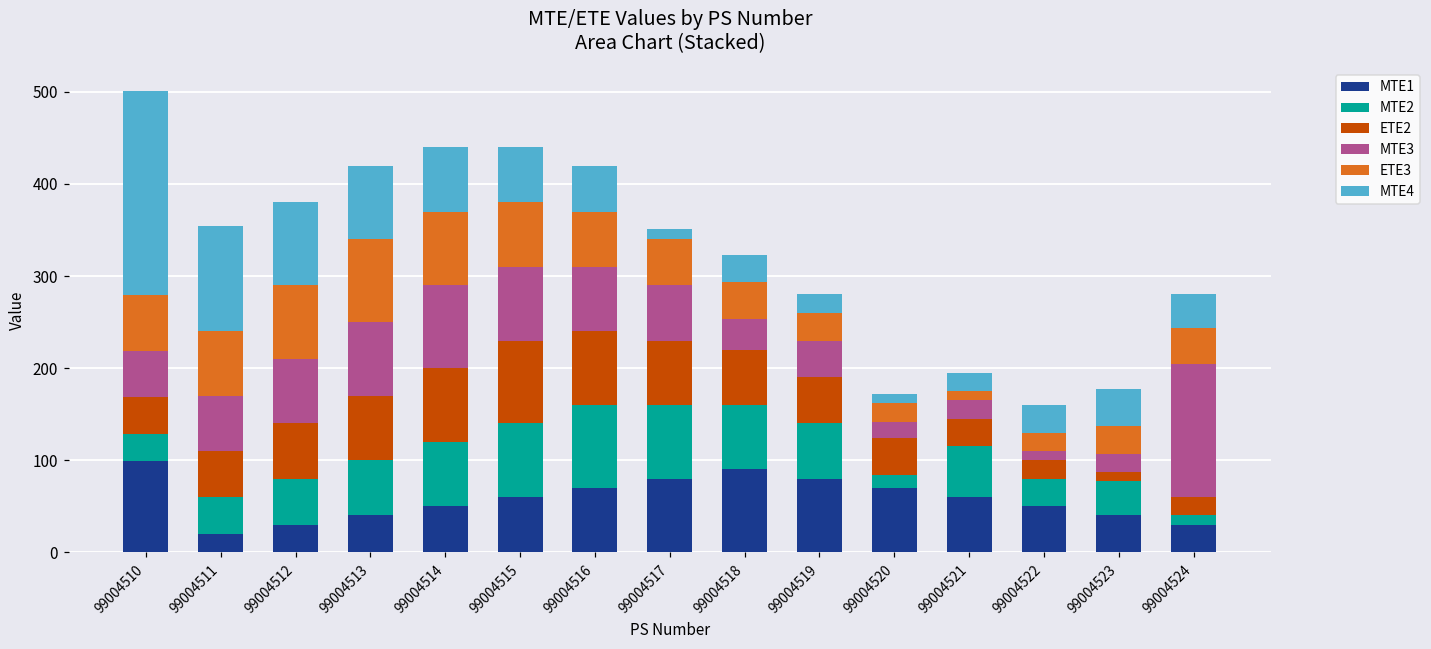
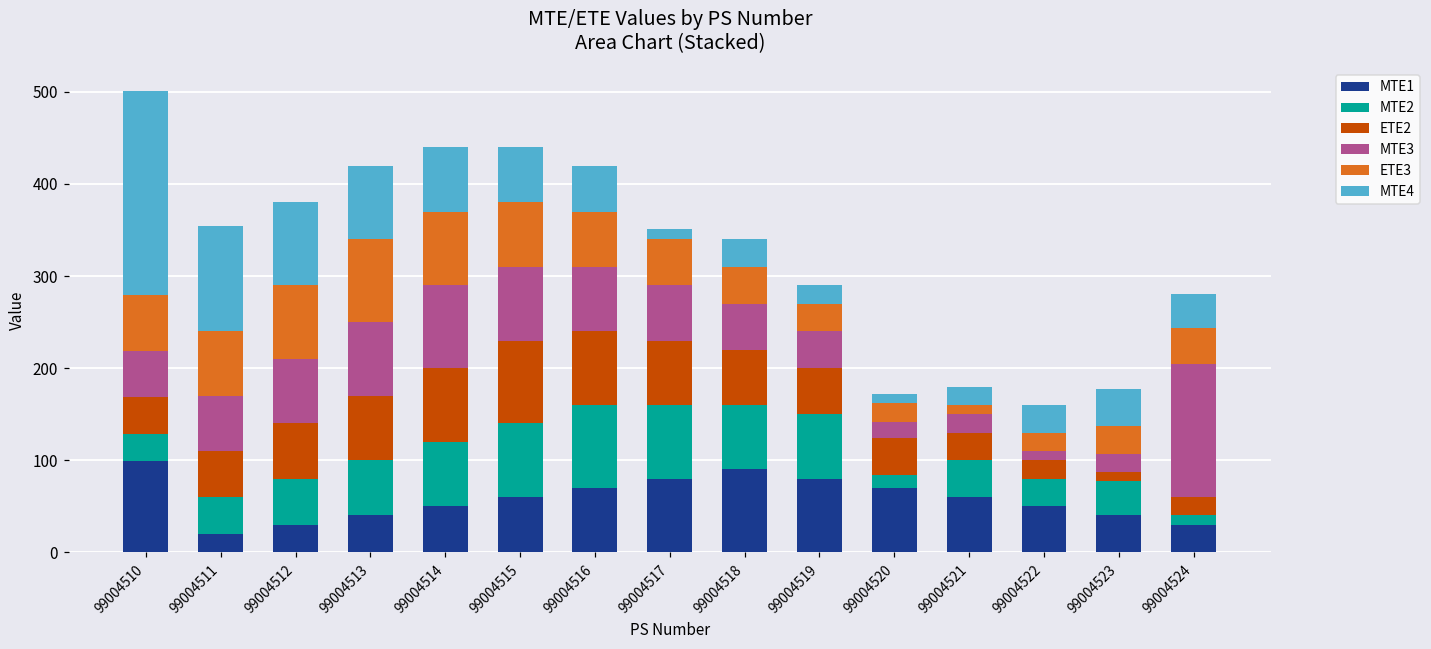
MTE3, 99004518: 30 -> 50
MTE2, 99004519: 60 -> 70
MTE2, 99004521: 60 -> 40
